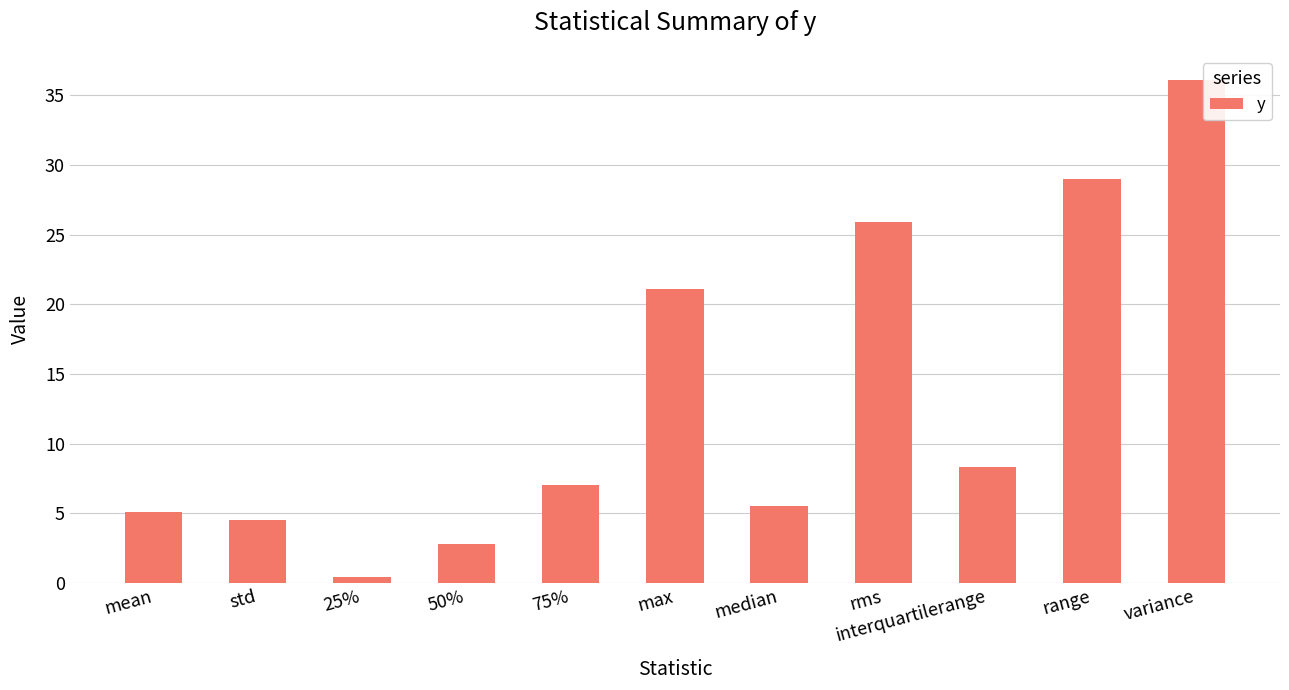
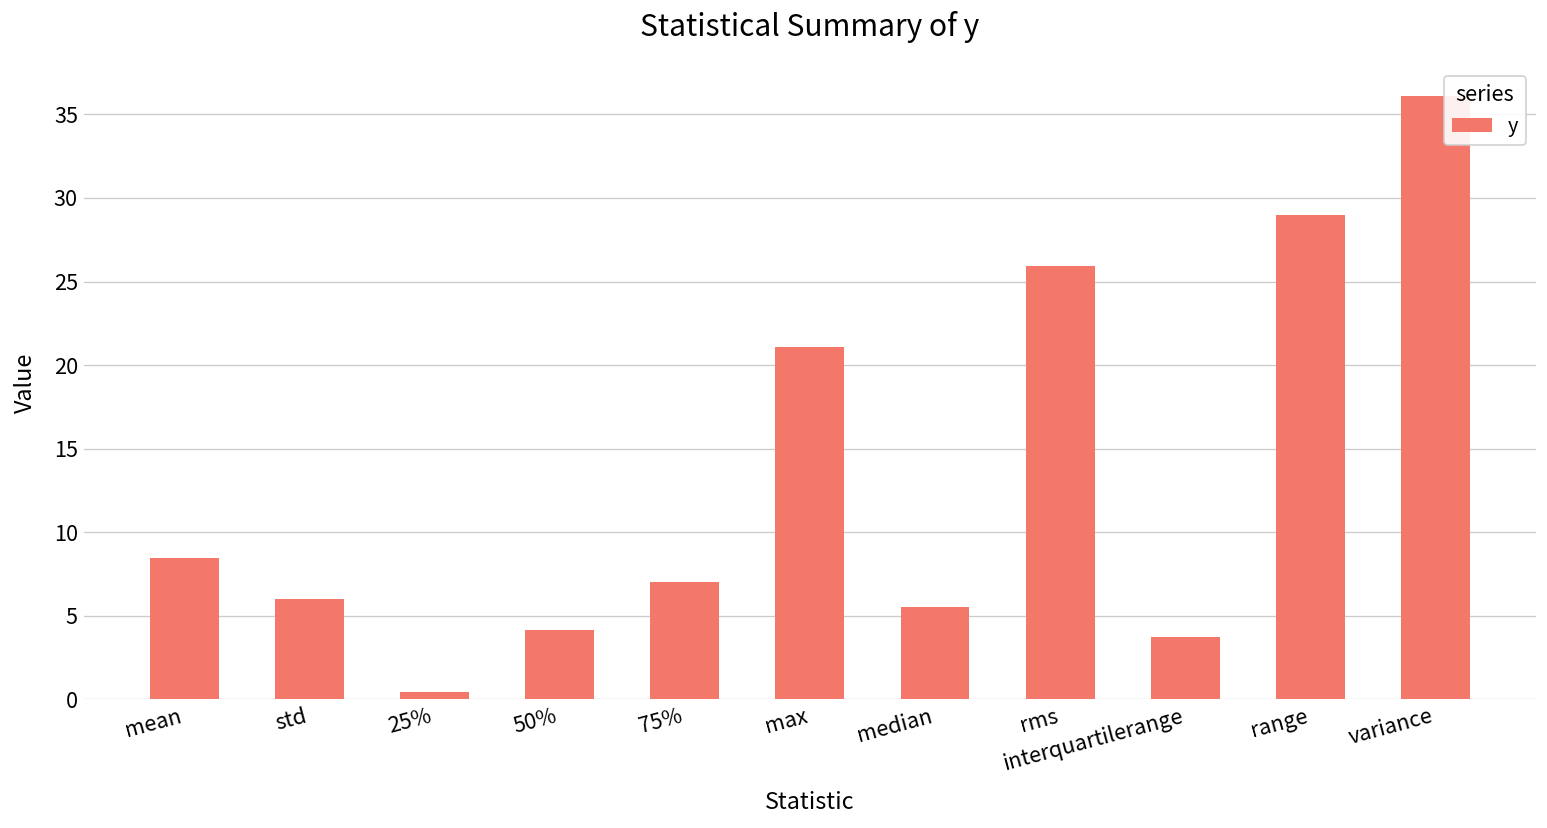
mean: 5.1 -> 8.4
std: 4.5 -> 6.0
50%: 2.8 -> 4.2
interquartilerange: 8.3 -> 3.7
